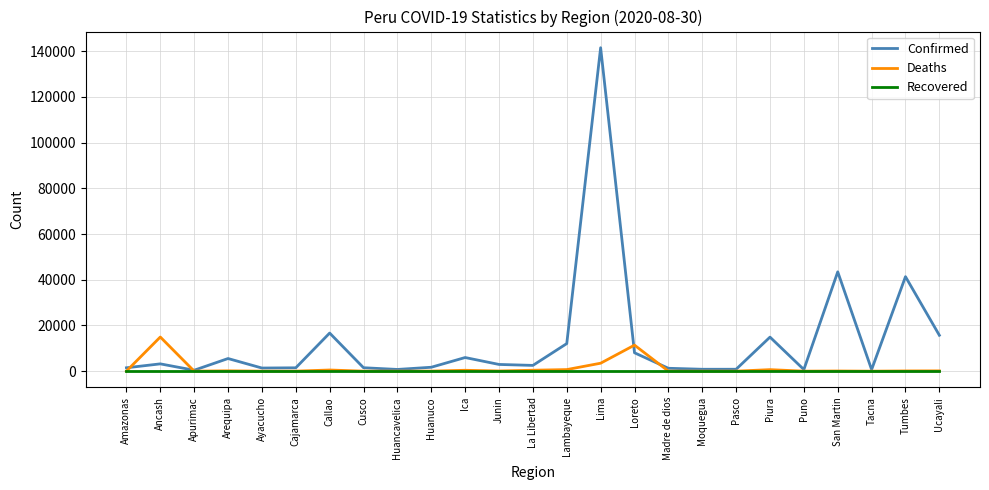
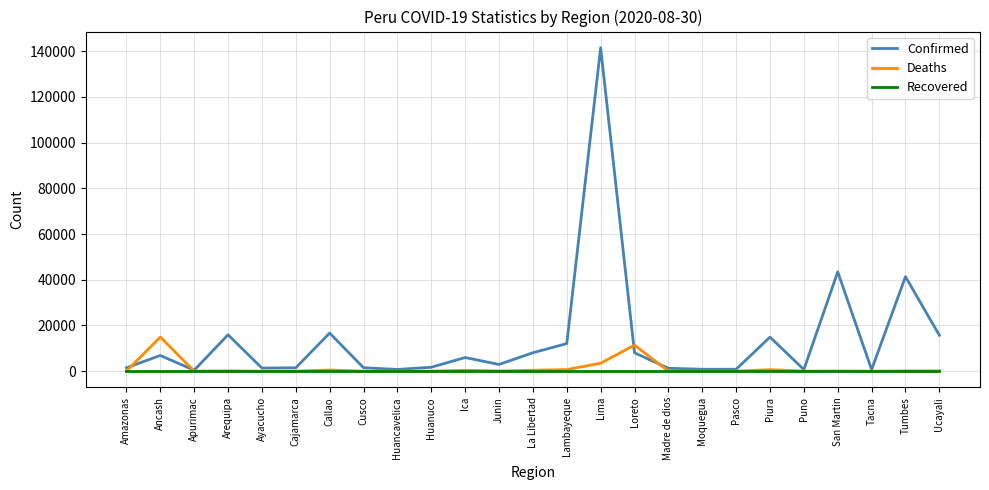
Confirmed, Ancash: 3000 -> 7000
Confirmed, Arequipa: 6000 -> 16000
Confirmed, La Libertad: 3000 -> 8000
